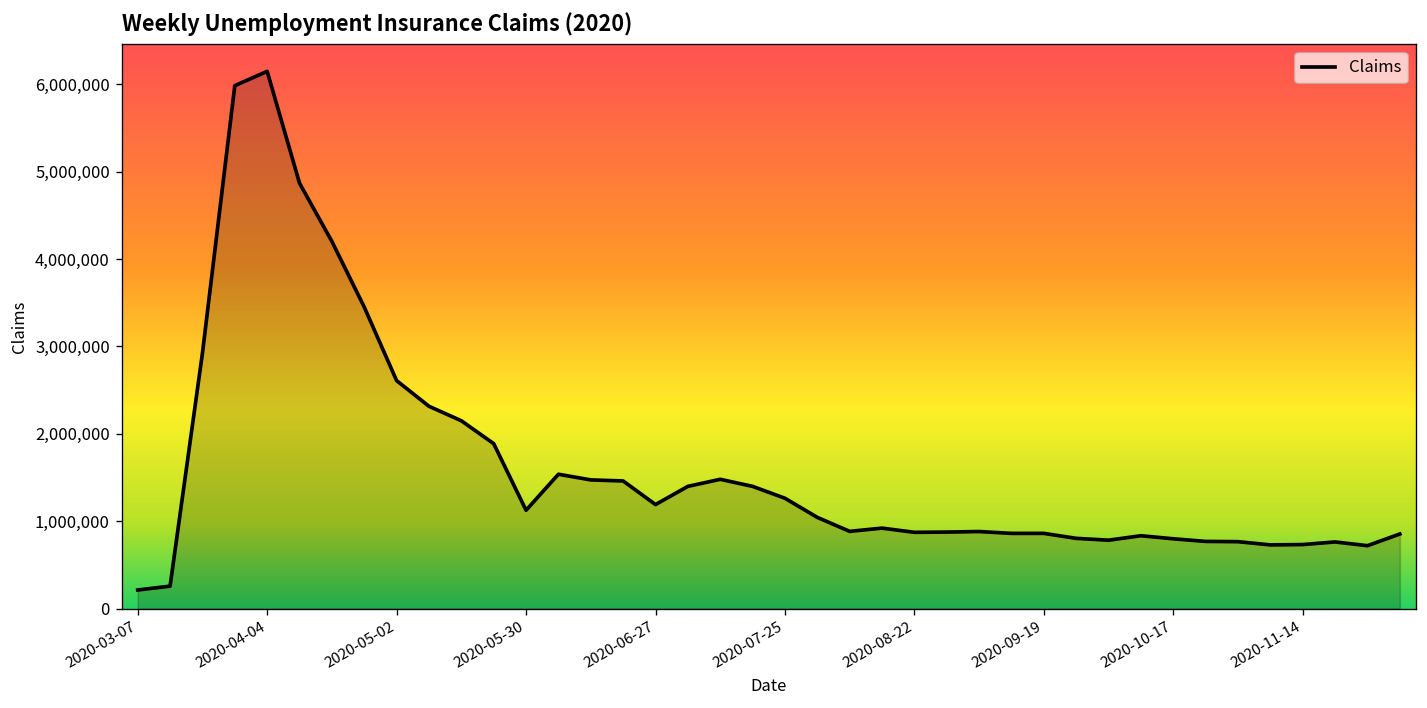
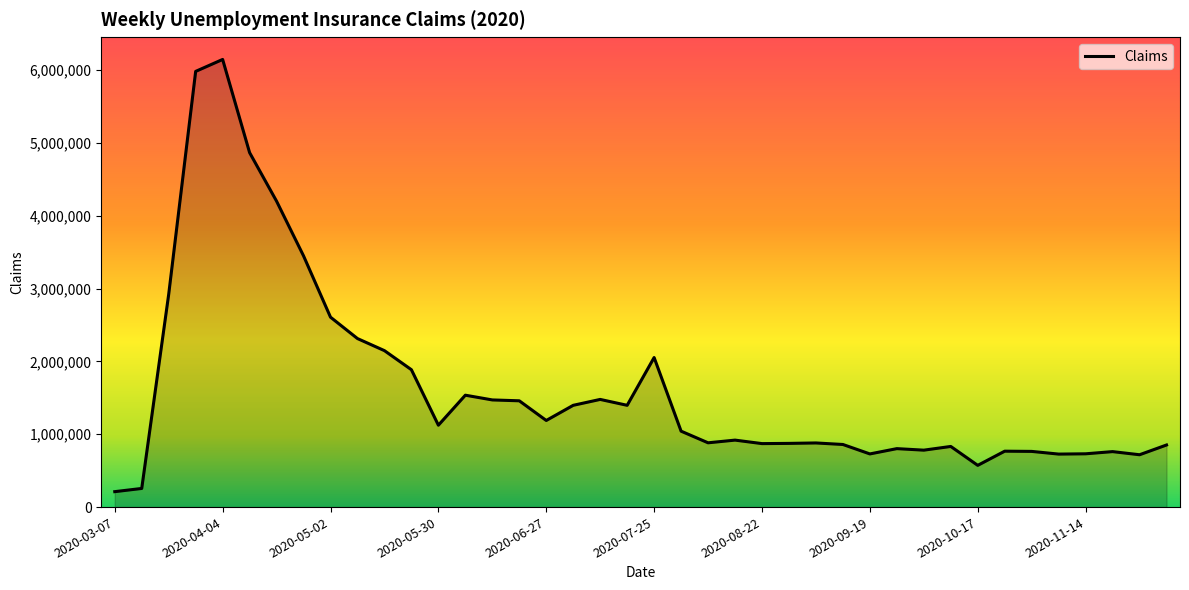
2020-07-25: 1,300,000 -> 2,100,000
2020-09-19: 900,000 -> 700,000
2020-10-17: 800,000 -> 600,000
